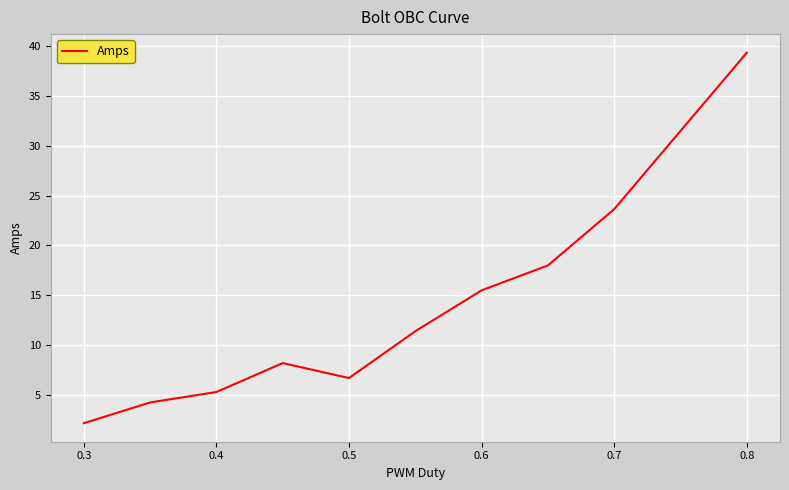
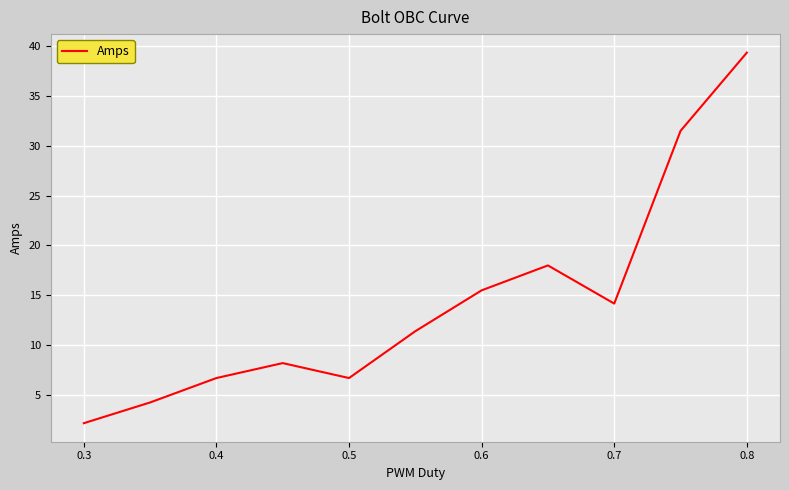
0.4: 5 -> 7
0.7: 24 -> 14
